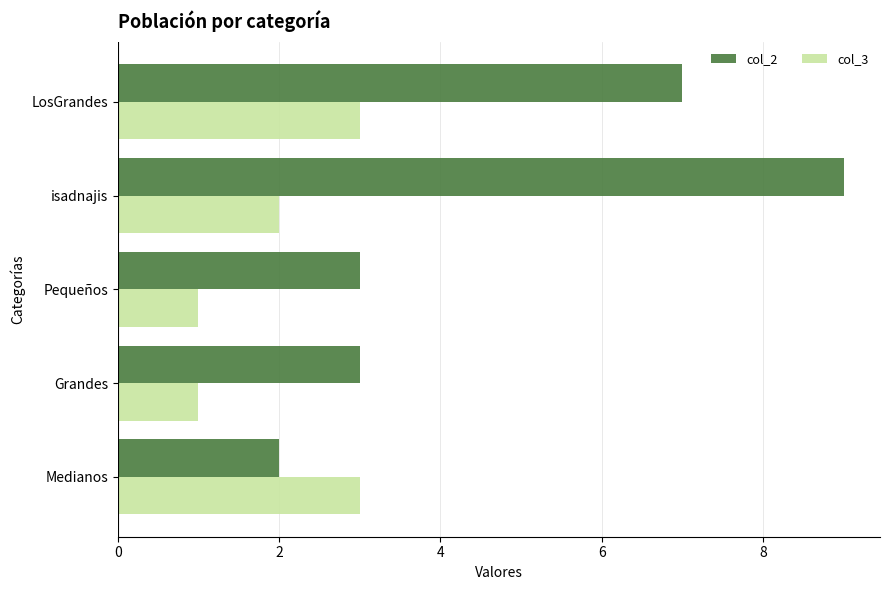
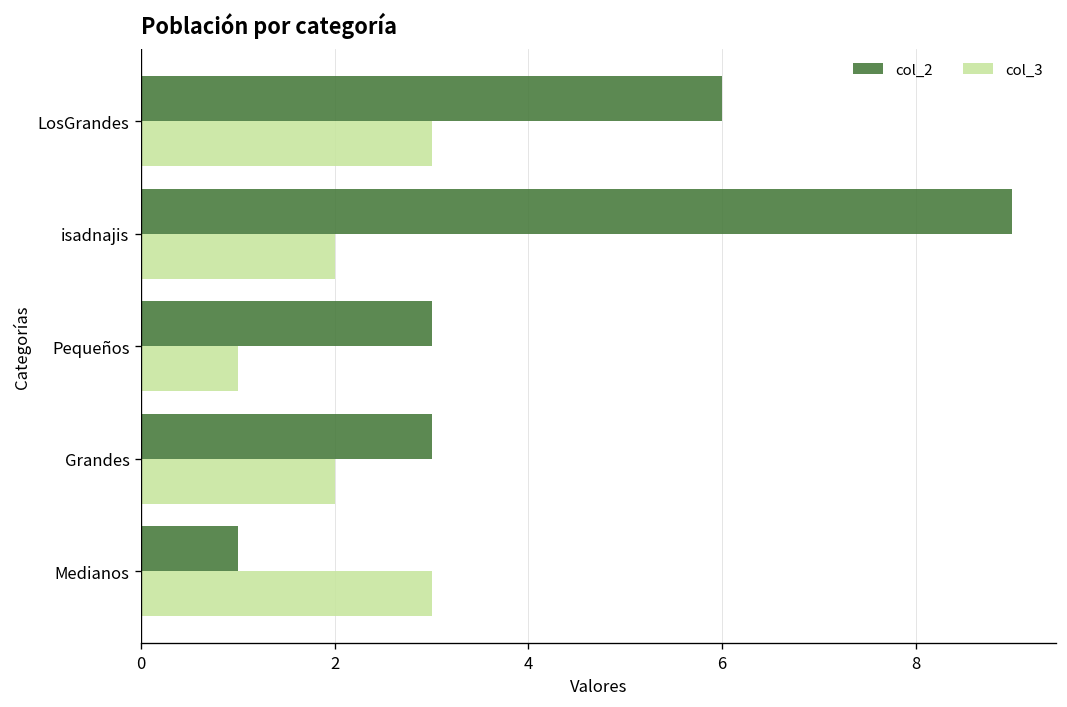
col_2, LosGrandes: 7 -> 6
col_3, Grandes: 1 -> 2
col_2, Medianos: 2 -> 1
